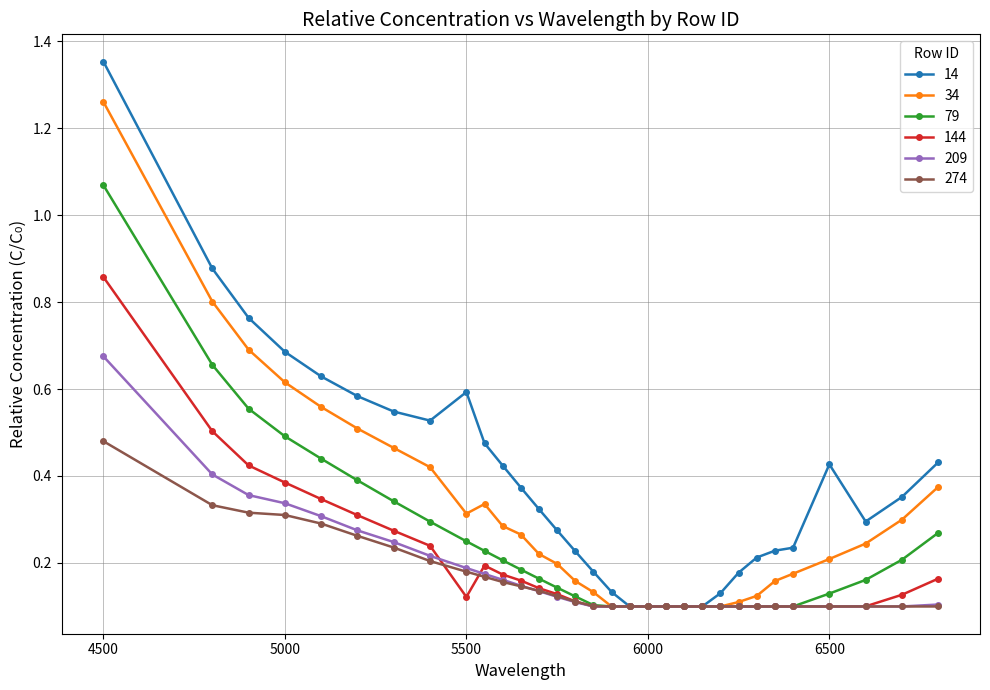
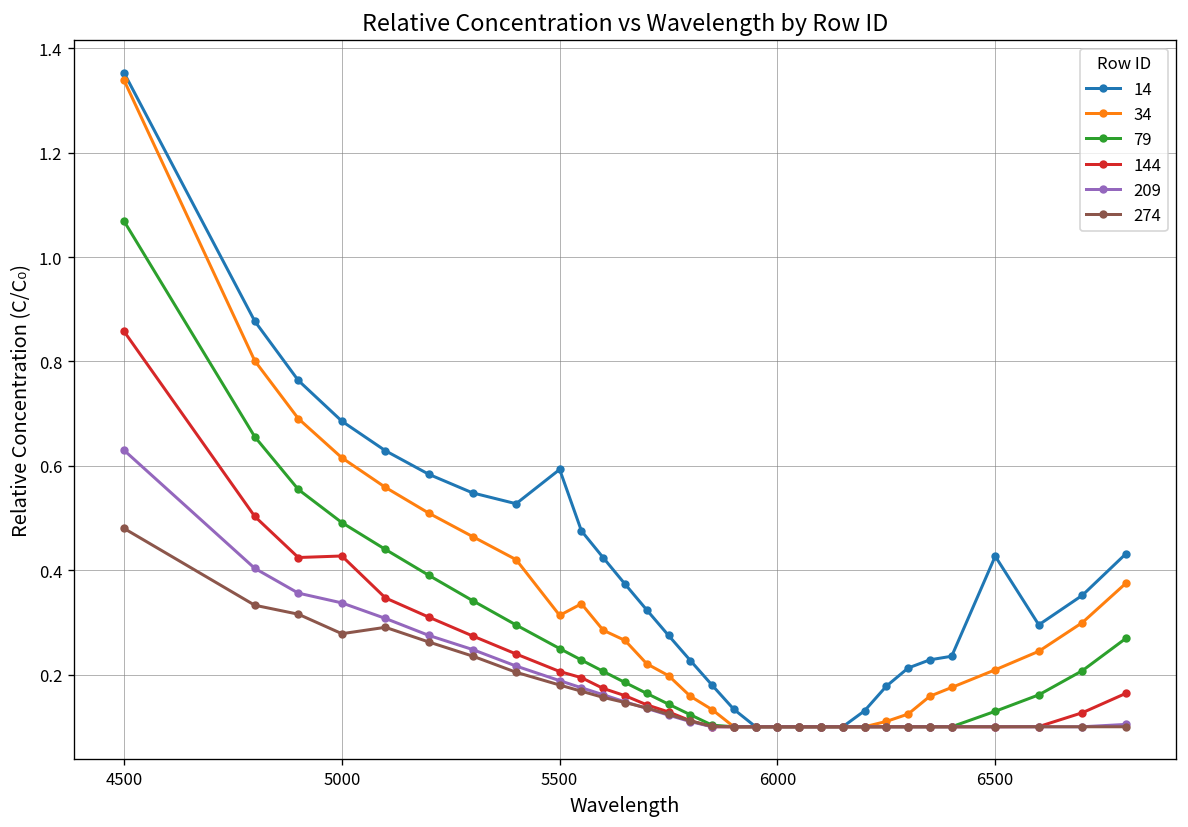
34, 4500: 1.26 -> 1.34
209, 4500: 0.68 -> 0.63
144, 5000: 0.38 -> 0.43
274, 5000: 0.31 -> 0.28
144, 5500: 0.12 -> 0.21
